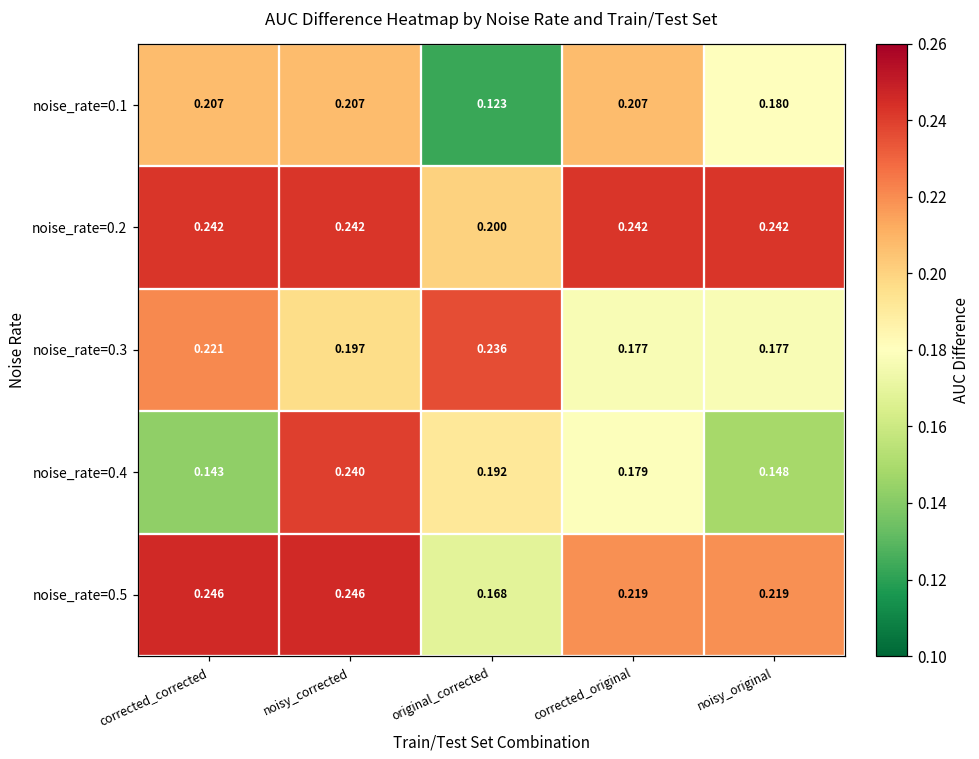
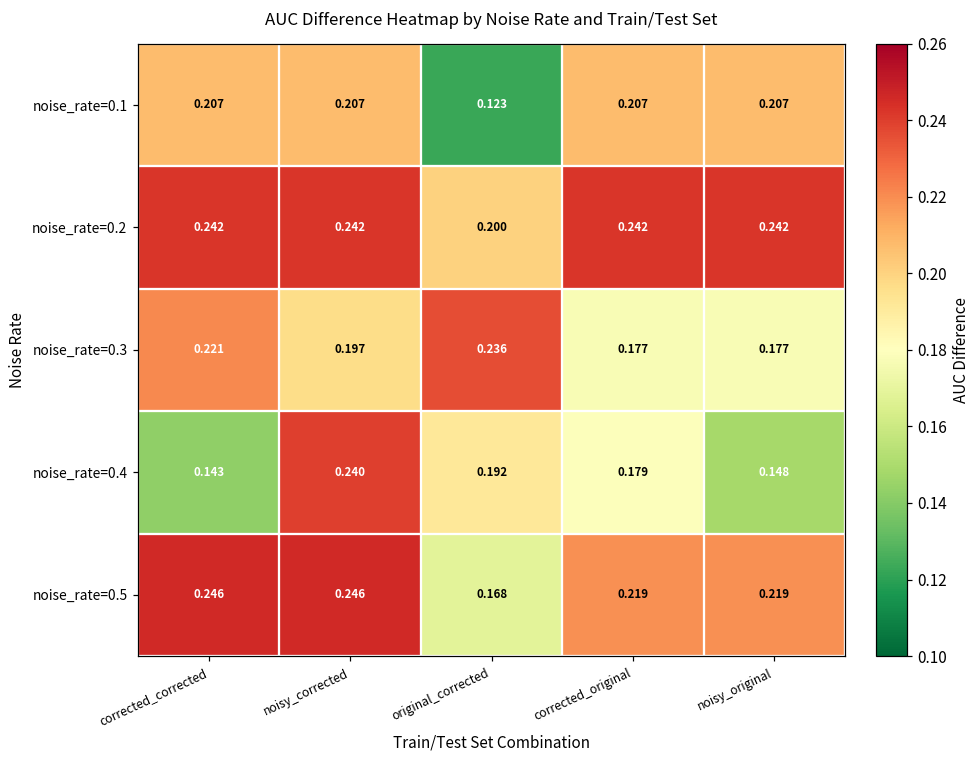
noise_rate=0.1, noisy_original: 0.180 -> 0.207
